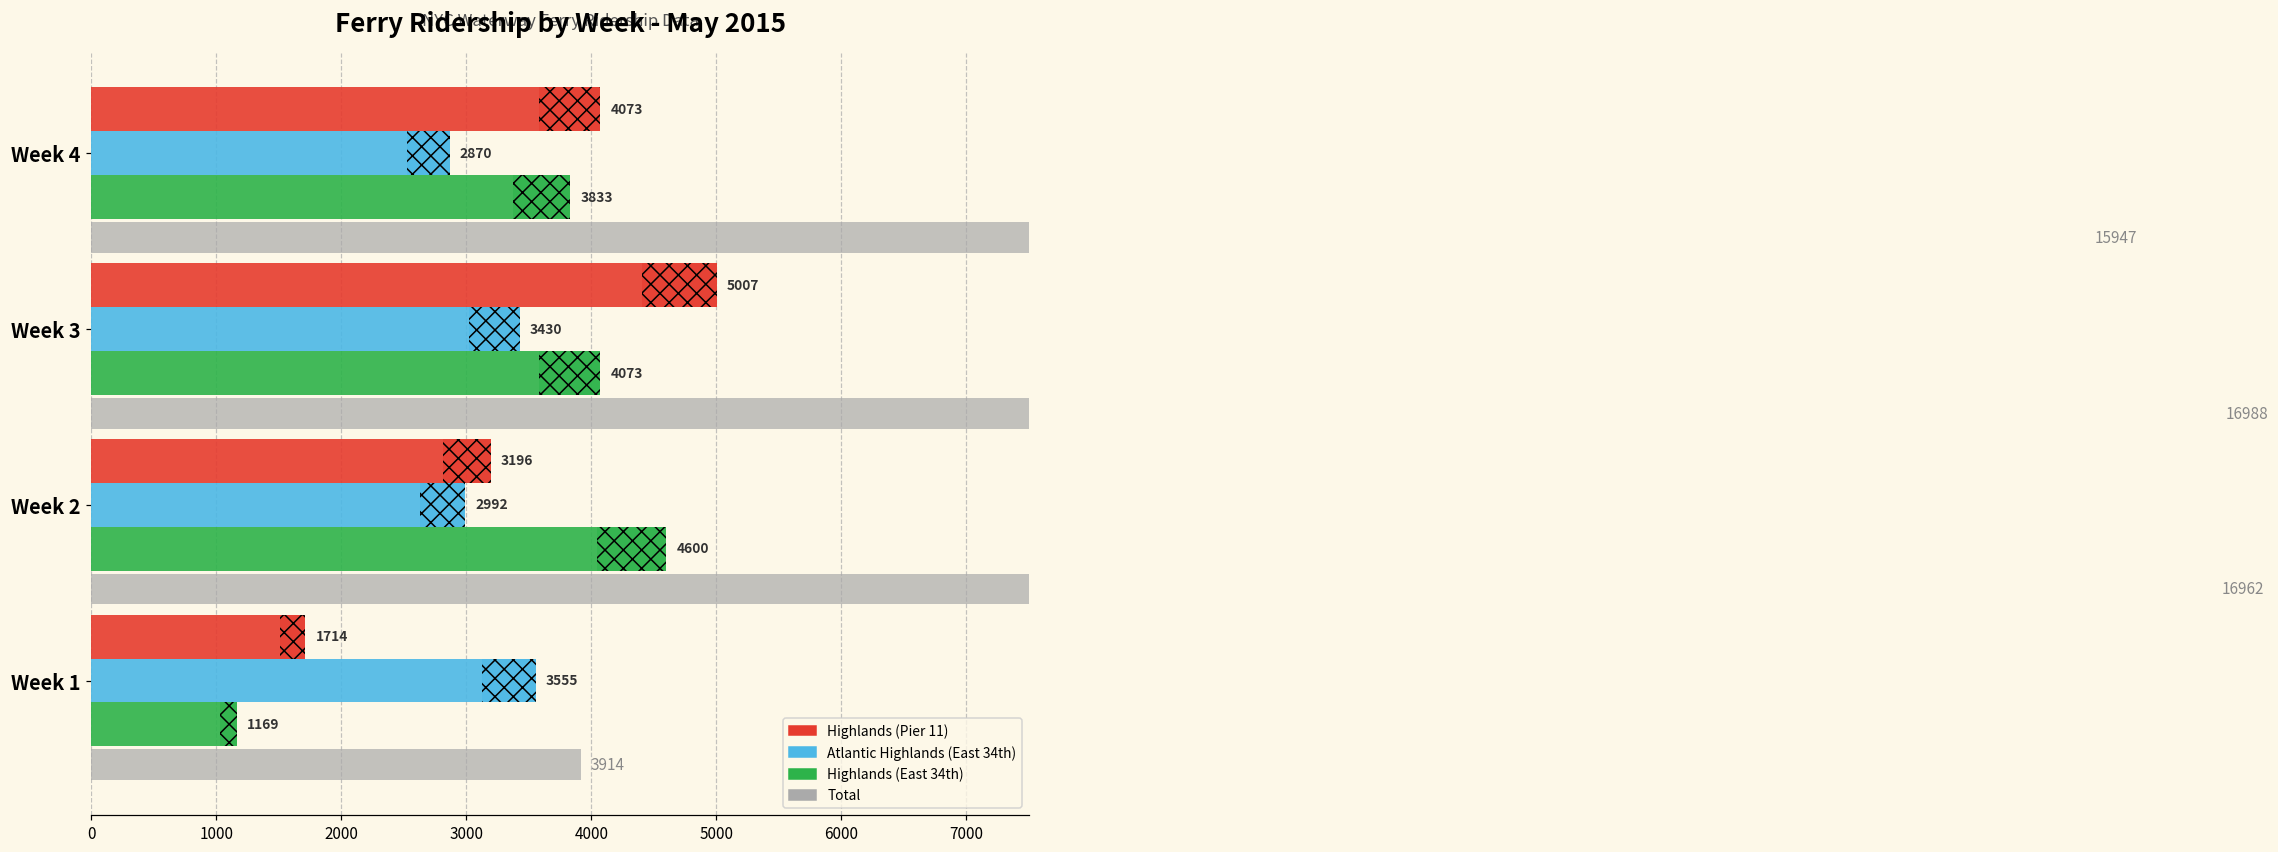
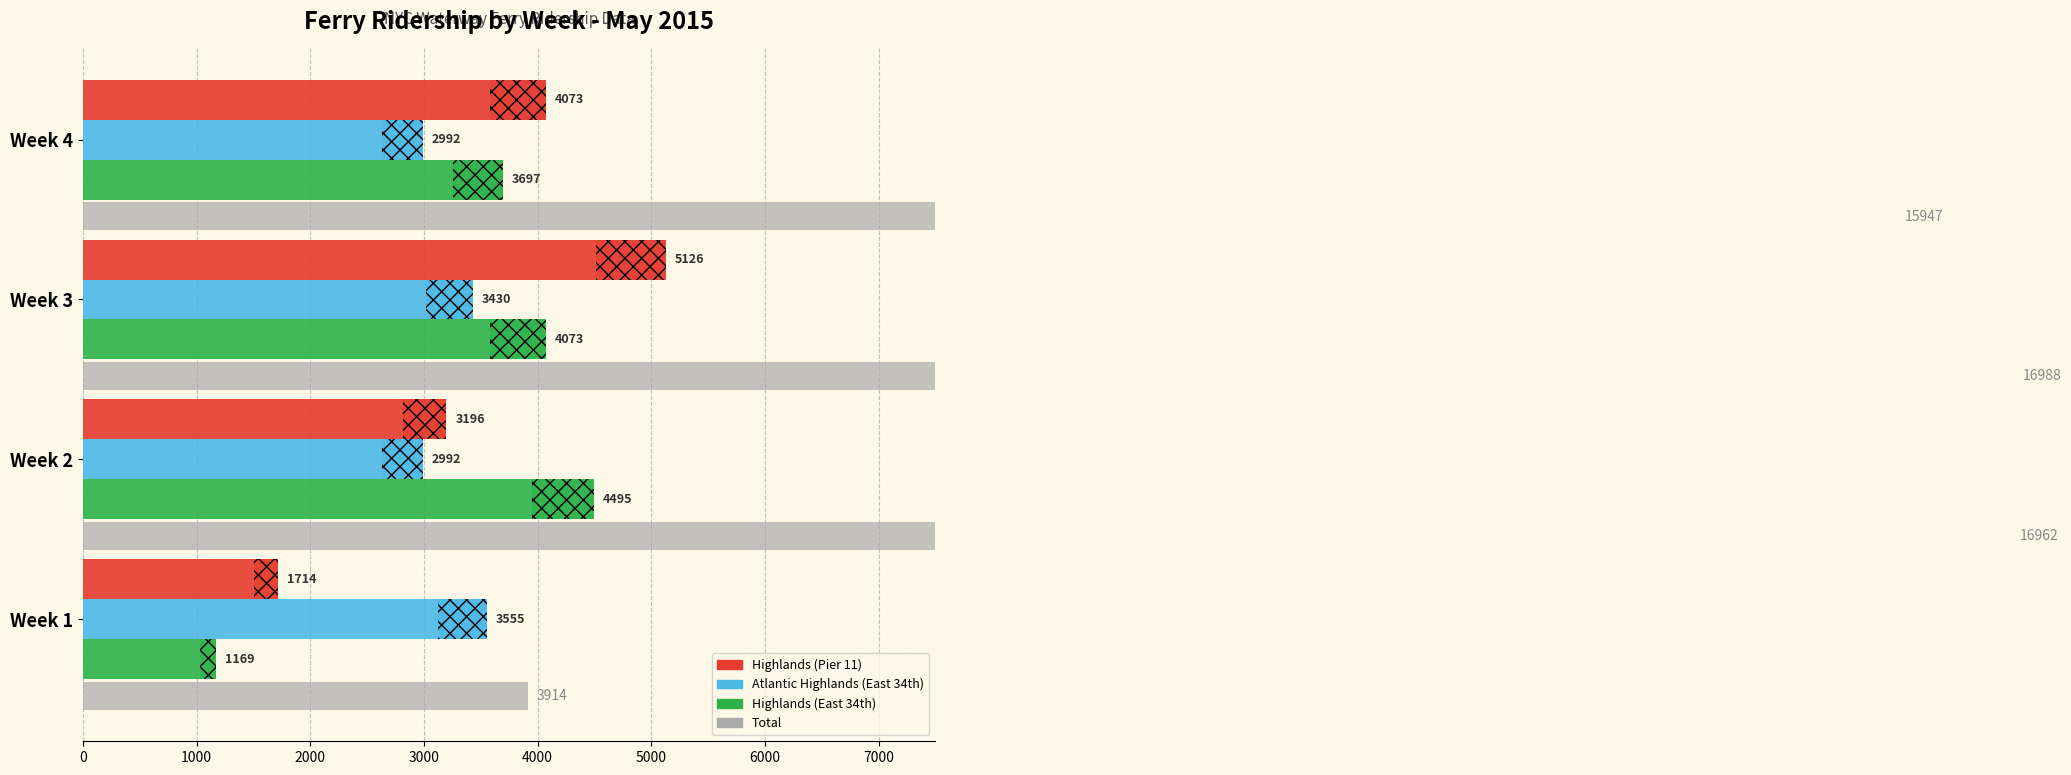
Atlantic Highlands (East 34th), Week 4: 2870 -> 2992
Highlands (East 34th), Week 4: 3833 -> 3697
Highlands (Pier 11), Week 3: 5007 -> 5126
Highlands (East 34th), Week 2: 4600 -> 4495
